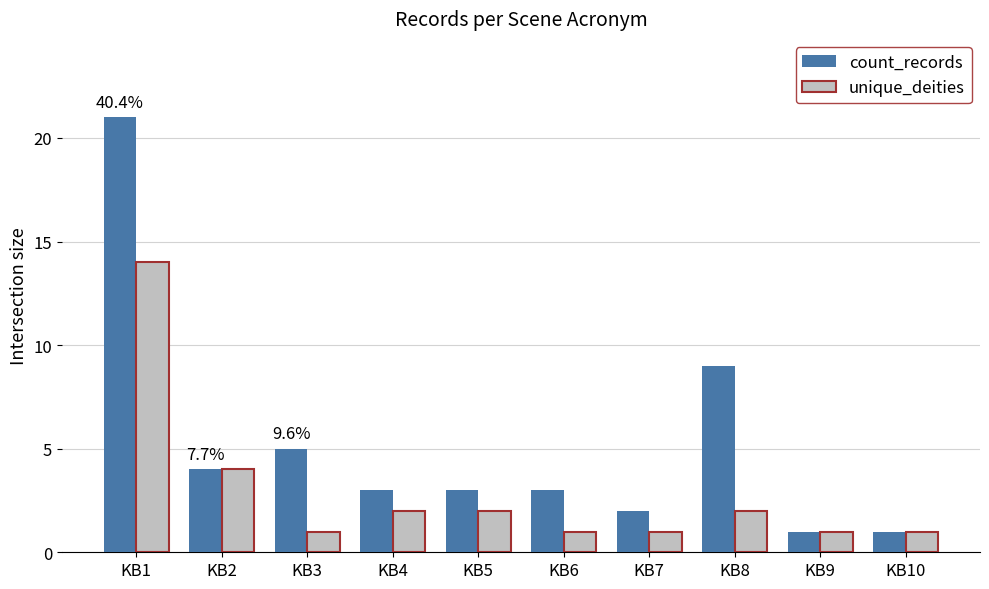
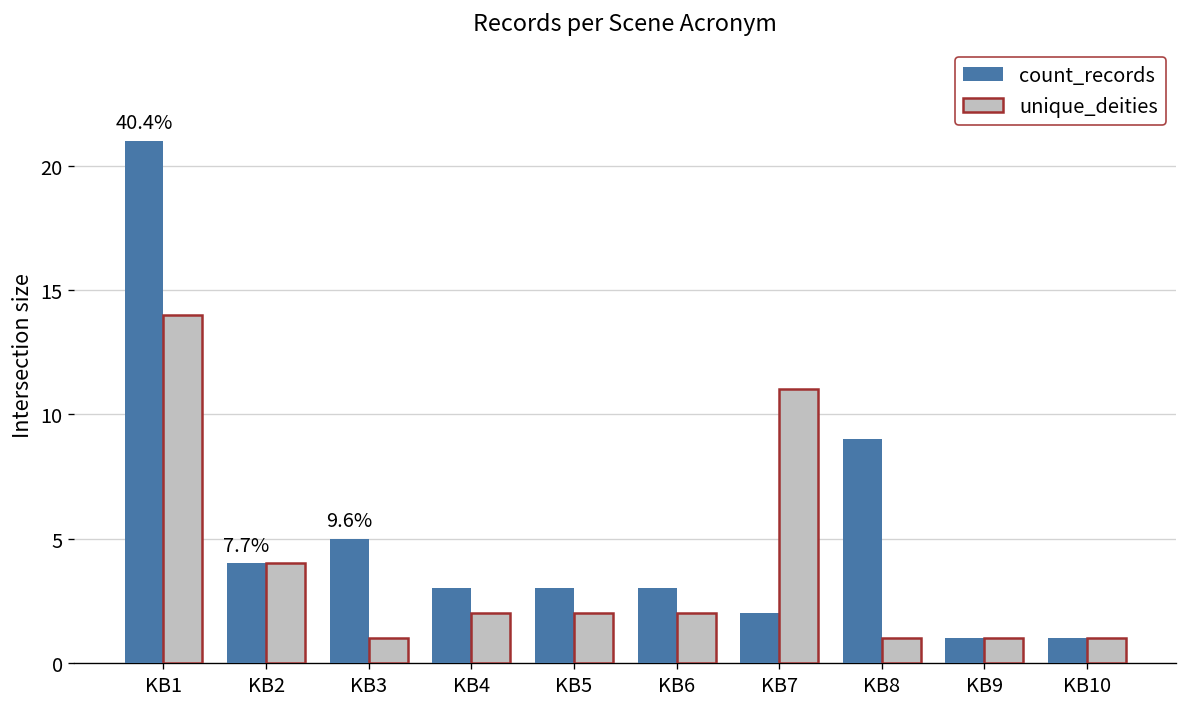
unique_deities, KB6: 1 -> 2
unique_deities, KB7: 1 -> 11
unique_deities, KB8: 2 -> 1
